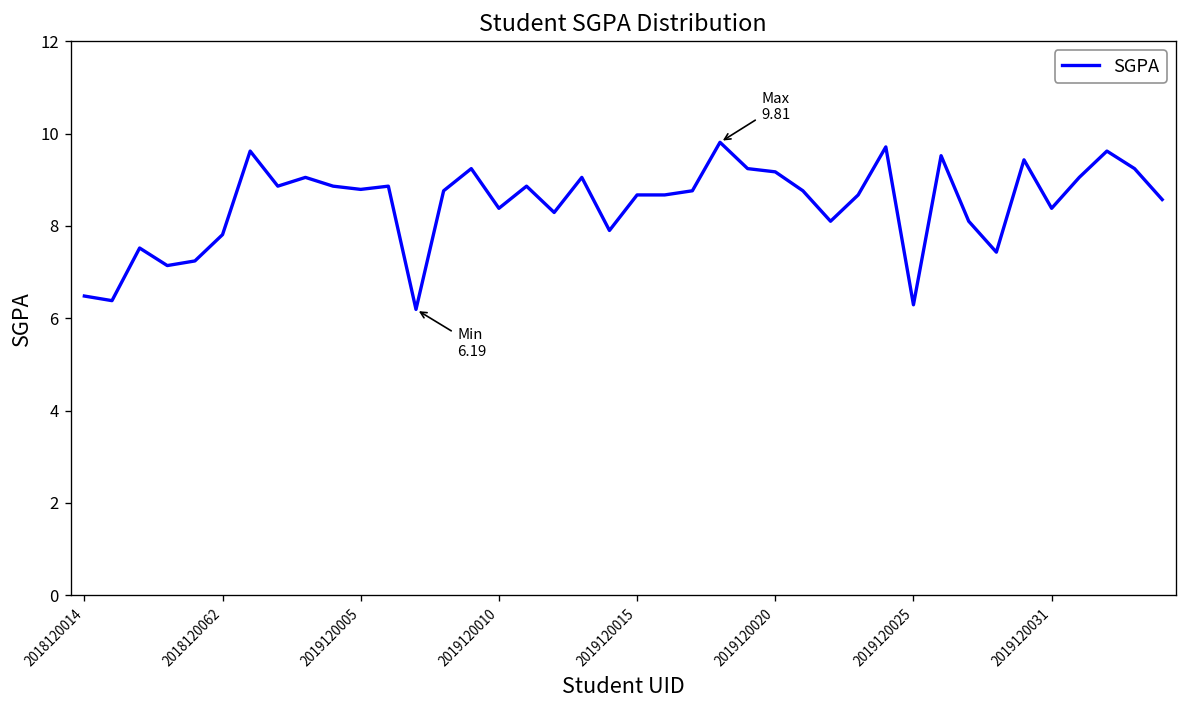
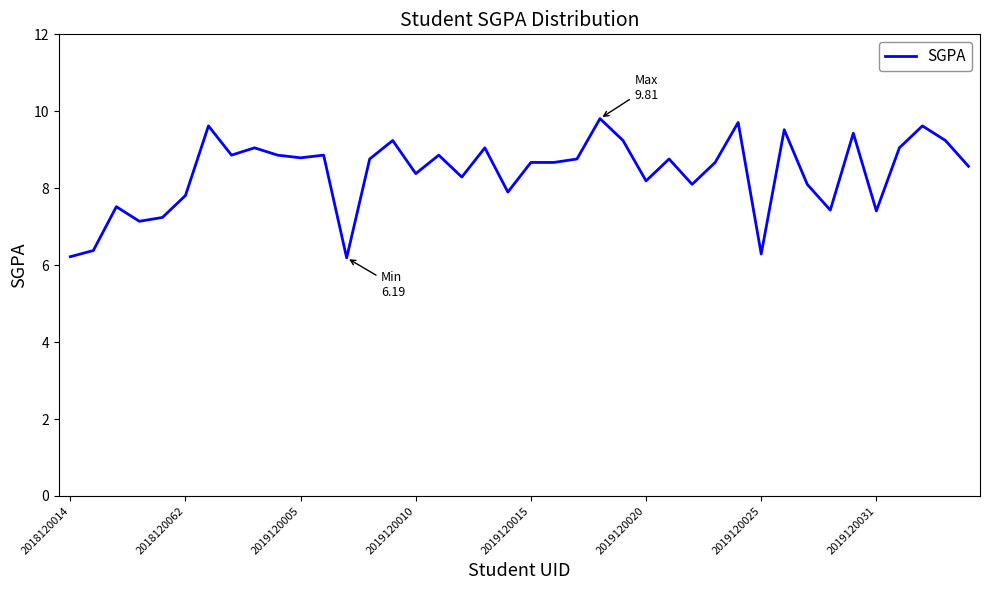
2018120014: 6.5 -> 6.2
2019120020: 9.2 -> 8.2
2019120031: 8.4 -> 7.4
